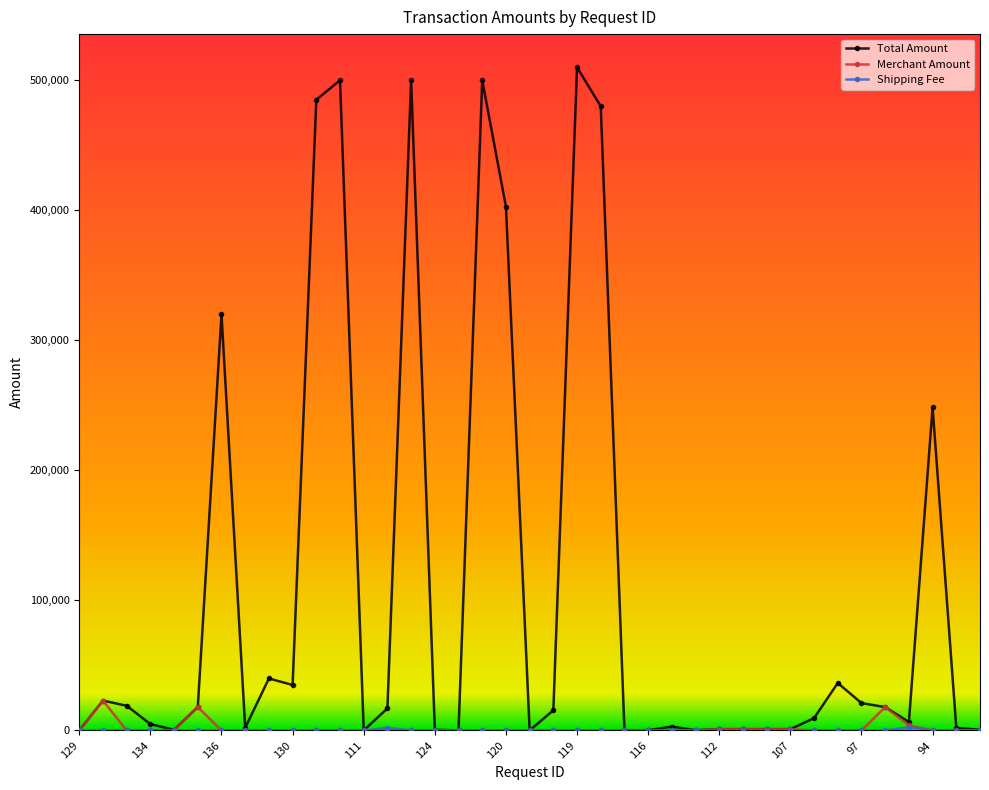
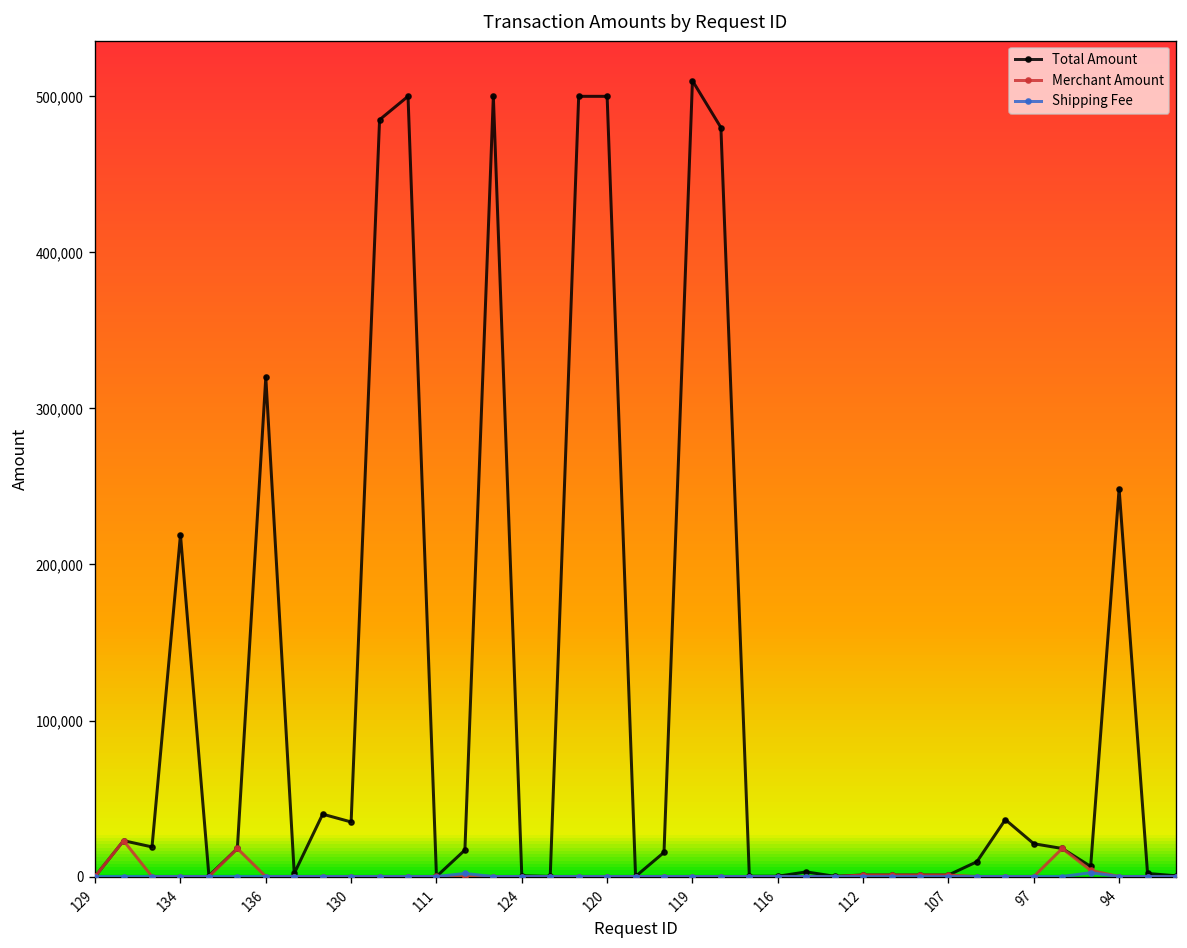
Total Amount, 134: 5,000 -> 219,000
Total Amount, 120: 403,000 -> 500,000
